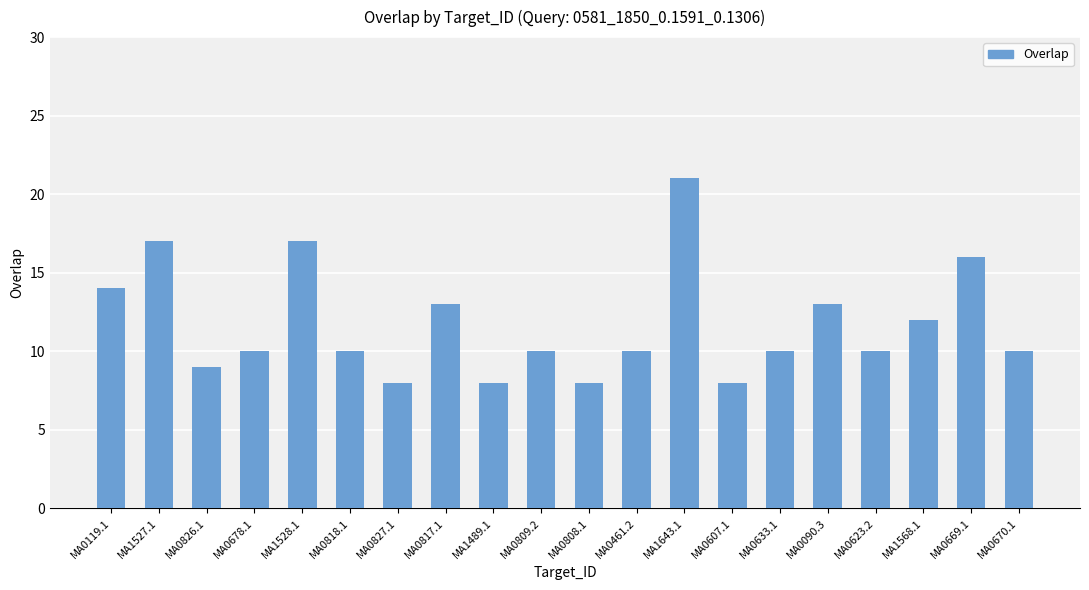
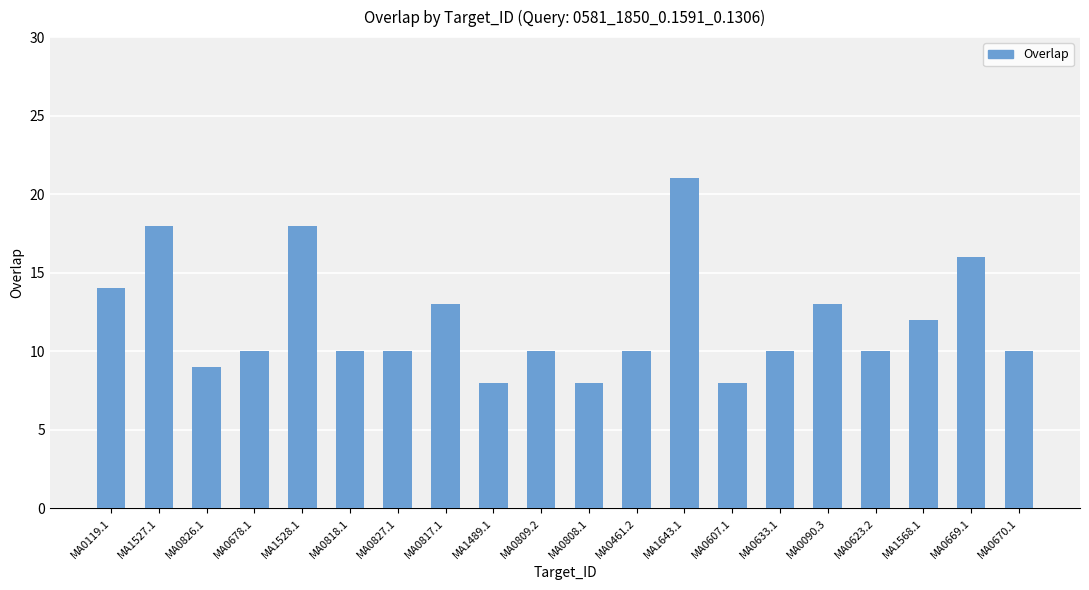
MA1527.1: 17 -> 18
MA1528.1: 17 -> 18
MA0827.1: 8 -> 10
